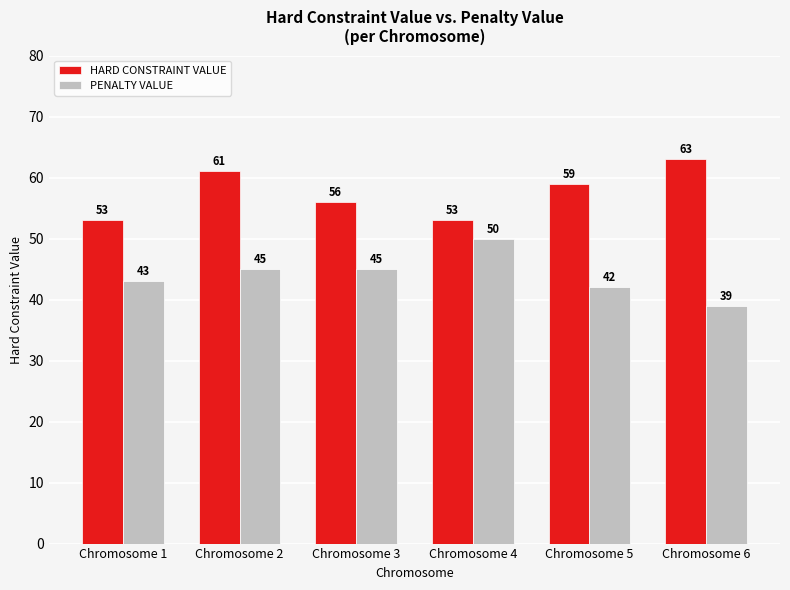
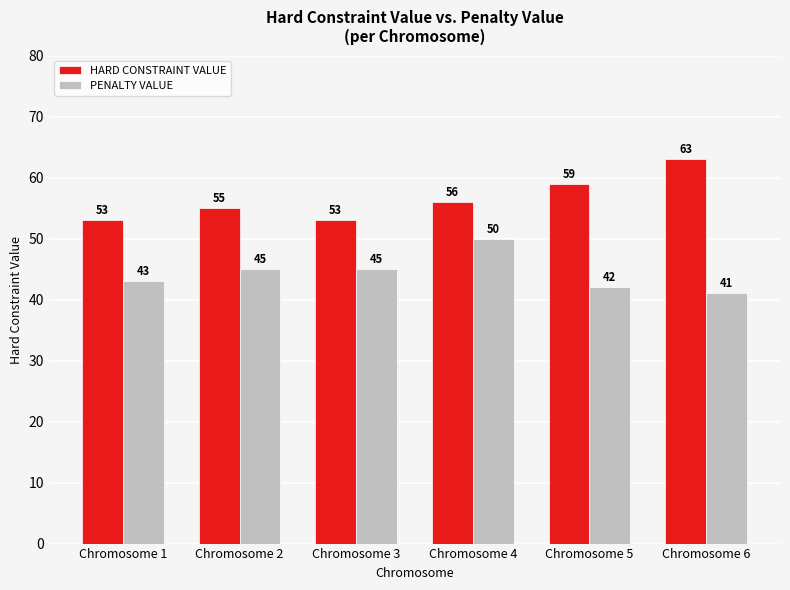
HARD CONSTRAINT VALUE, Chromosome 2: 61 -> 55
HARD CONSTRAINT VALUE, Chromosome 3: 56 -> 53
HARD CONSTRAINT VALUE, Chromosome 4: 53 -> 56
PENALTY VALUE, Chromosome 6: 39 -> 41
